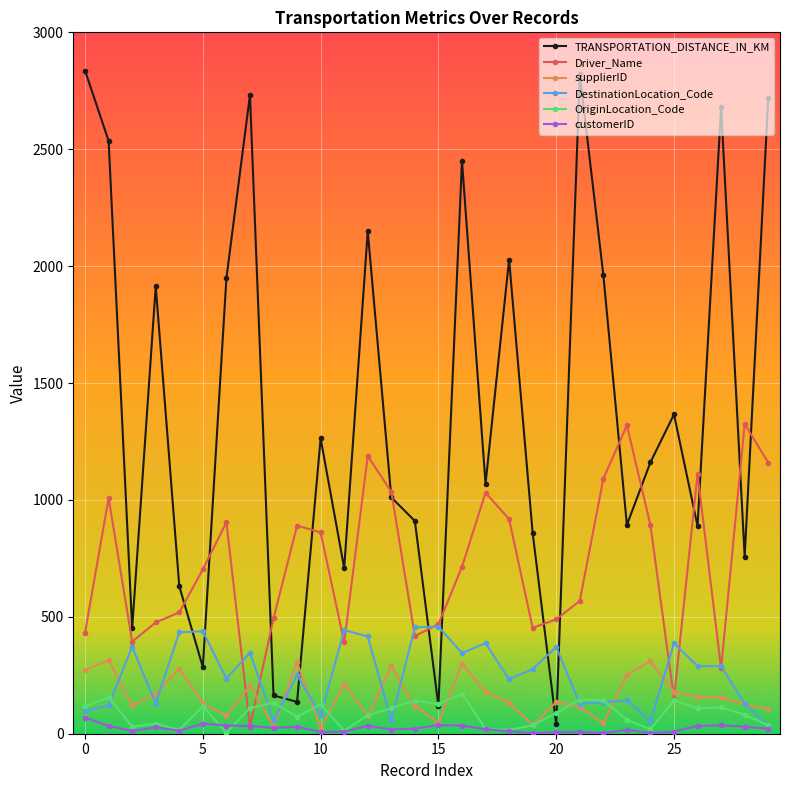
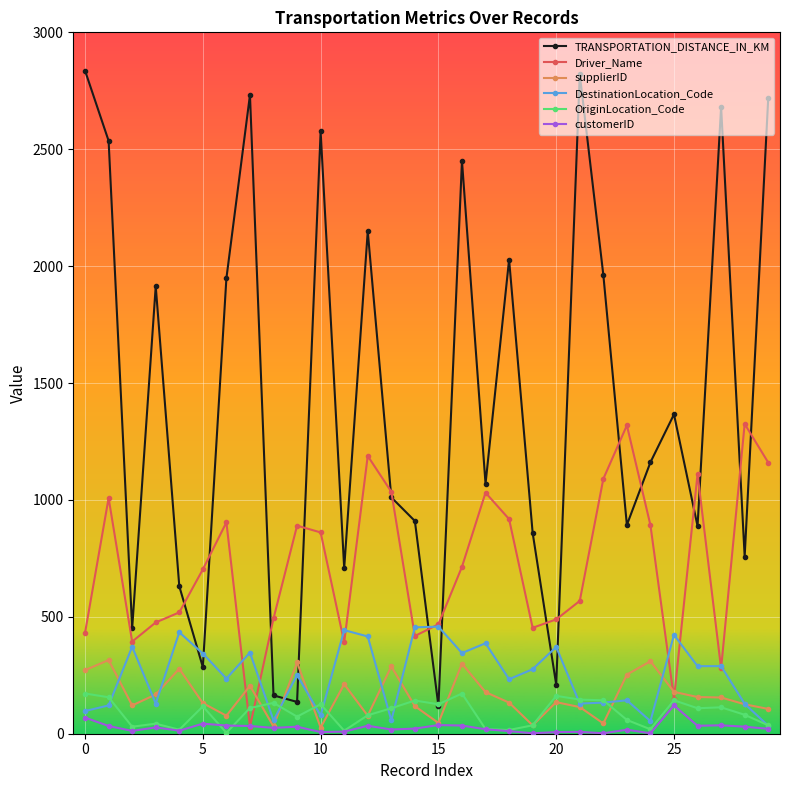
OriginLocation_Code, 0: 120 -> 170
DestinationLocation_Code, 5: 440 -> 340
TRANSPORTATION_DISTANCE_IN_KM, 10: 1260 -> 2580
TRANSPORTATION_DISTANCE_IN_KM, 20: 40 -> 210
OriginLocation_Code, 20: 90 -> 160
DestinationLocation_Code, 25: 390 -> 420
customerID, 25: 10 -> 120
